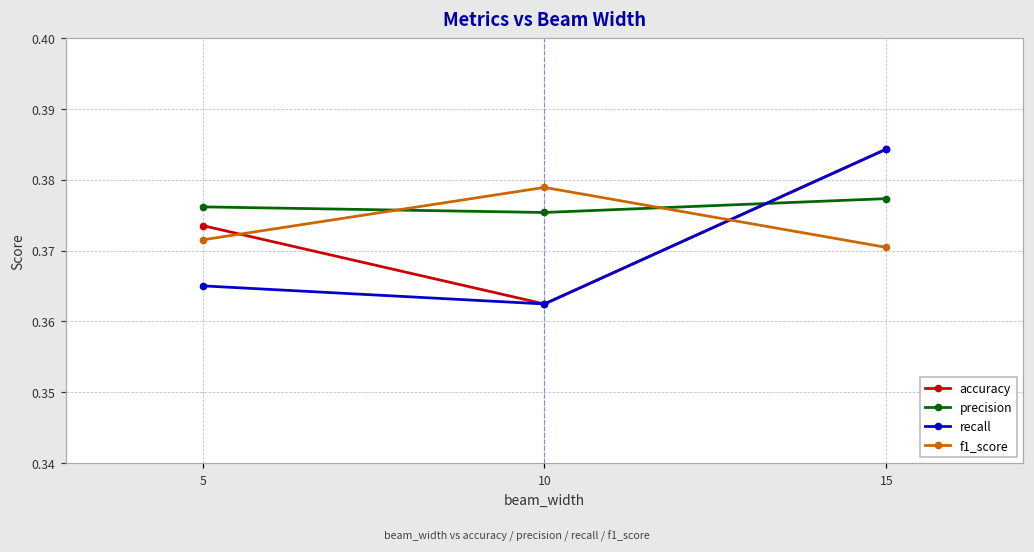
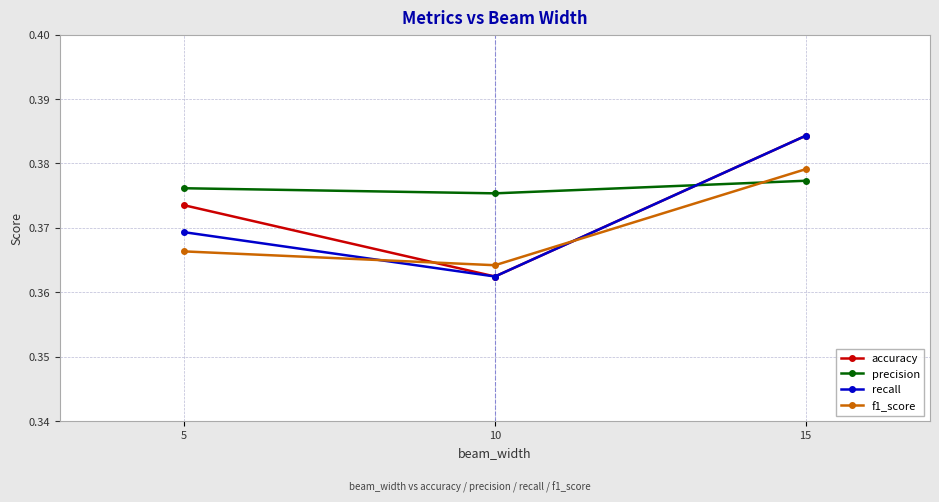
recall, 5: 0.365 -> 0.369
f1_score, 5: 0.372 -> 0.366
f1_score, 10: 0.379 -> 0.364
f1_score, 15: 0.370 -> 0.379
